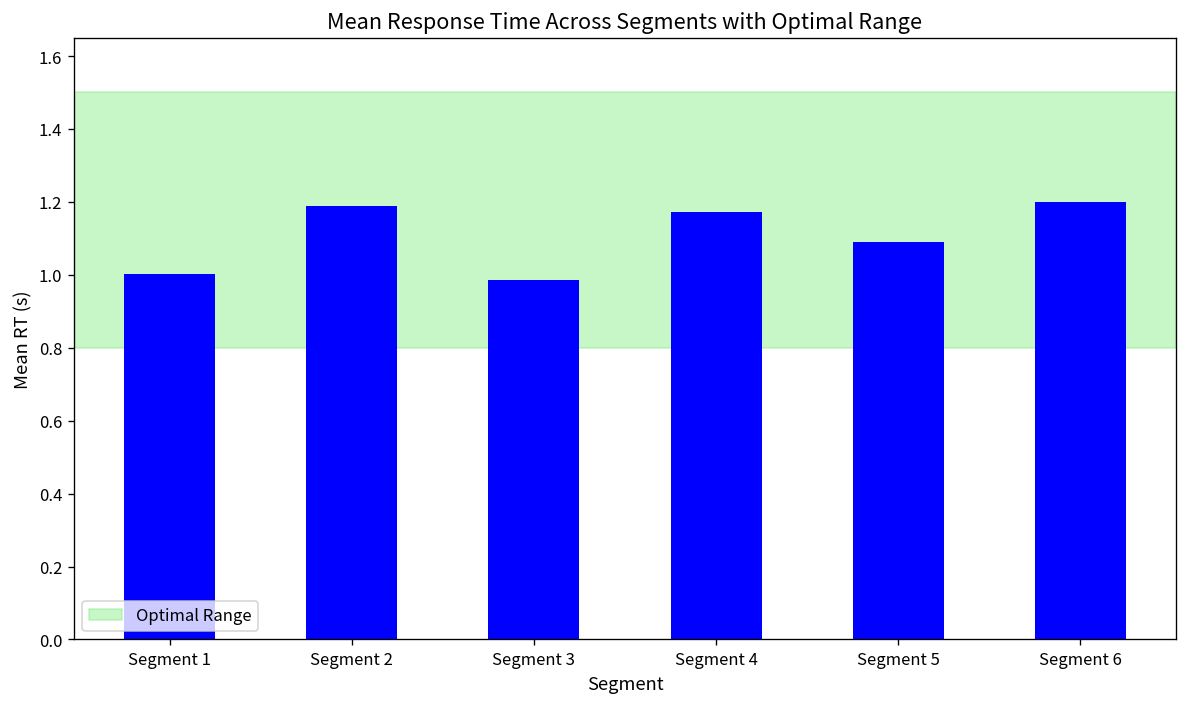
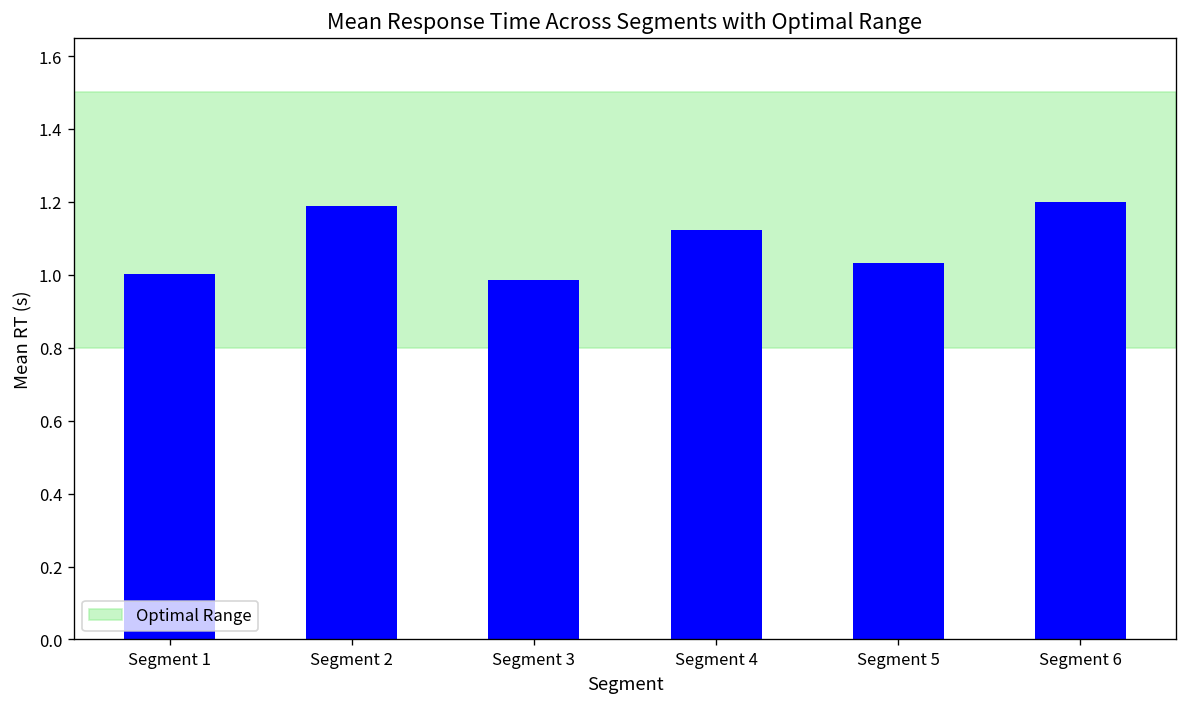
Segment 4: 1.17 -> 1.12
Segment 5: 1.09 -> 1.03
